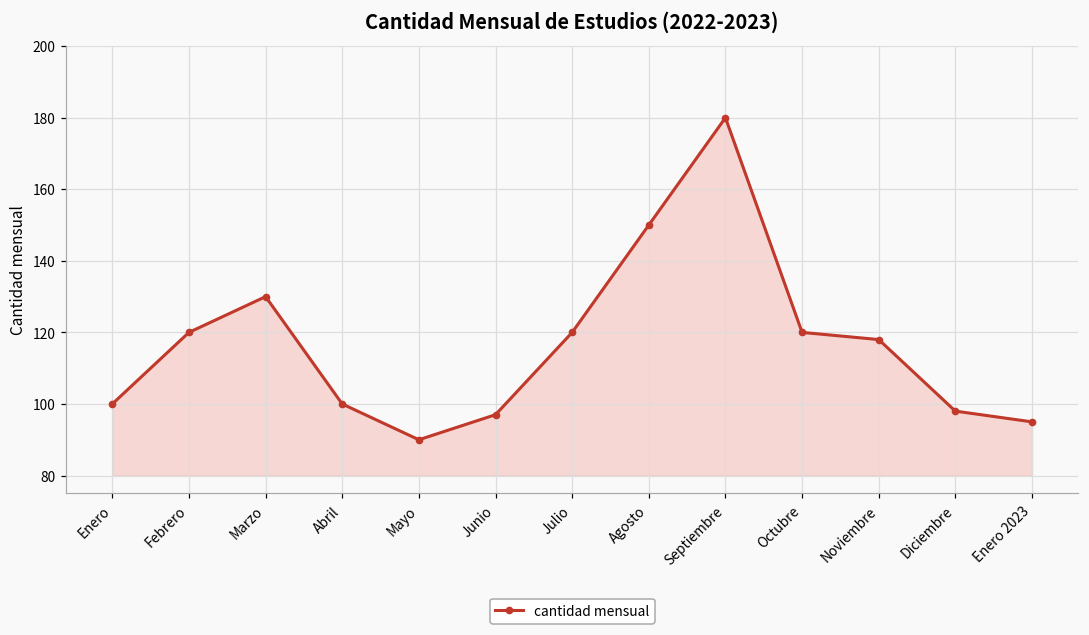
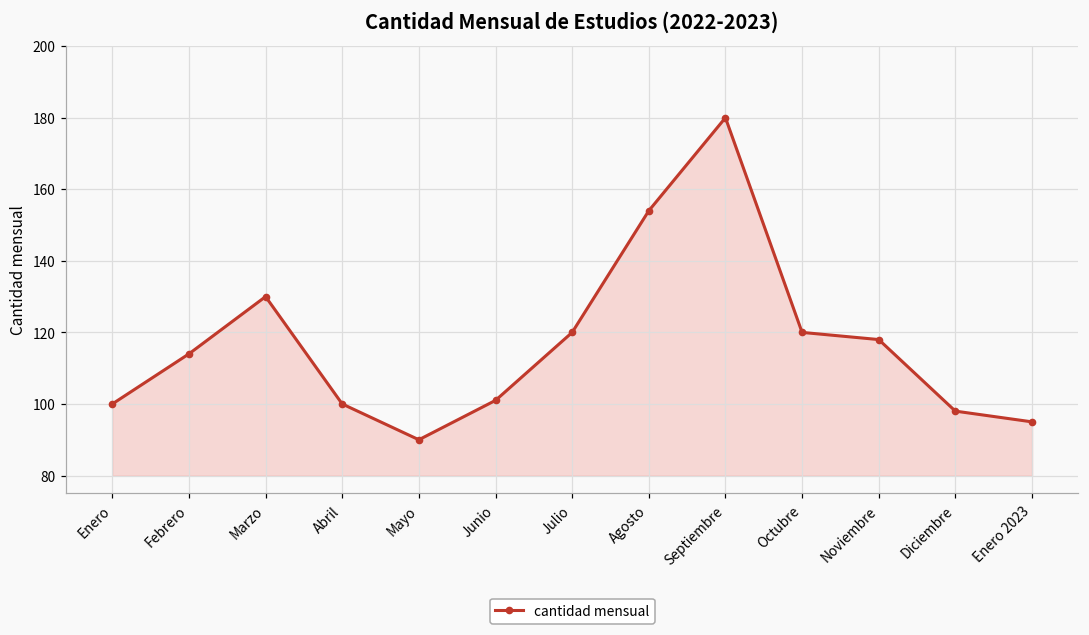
Febrero: 120 -> 114
Junio: 97 -> 101
Agosto: 150 -> 154
